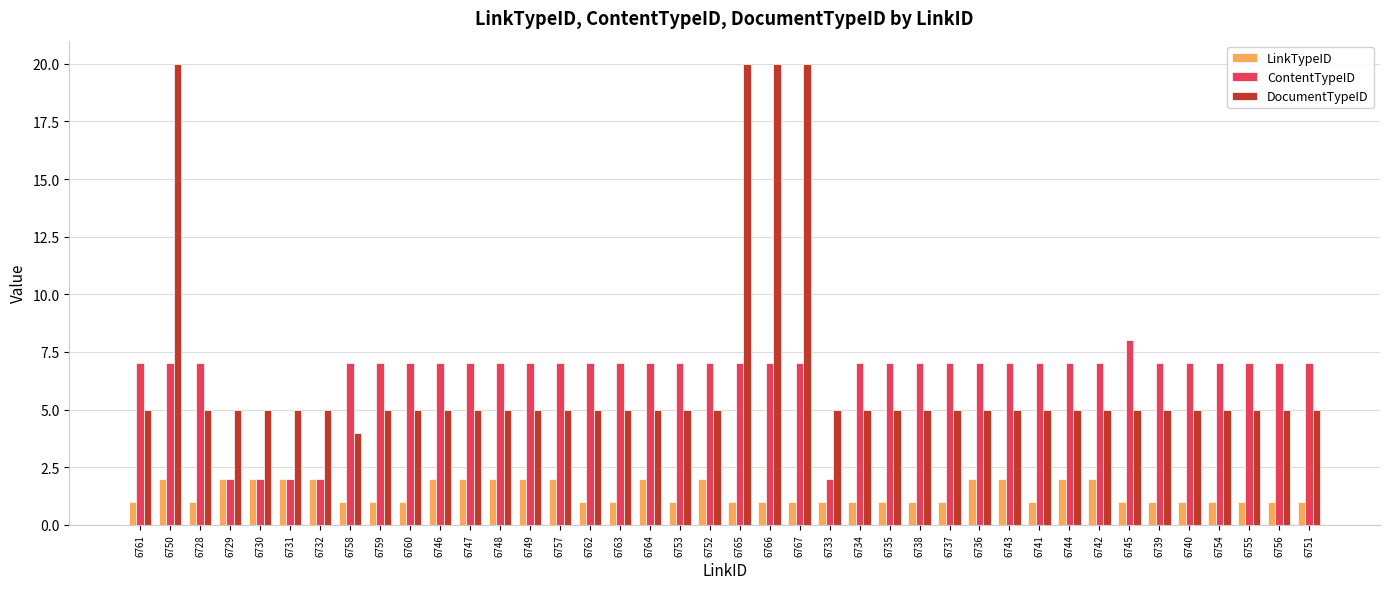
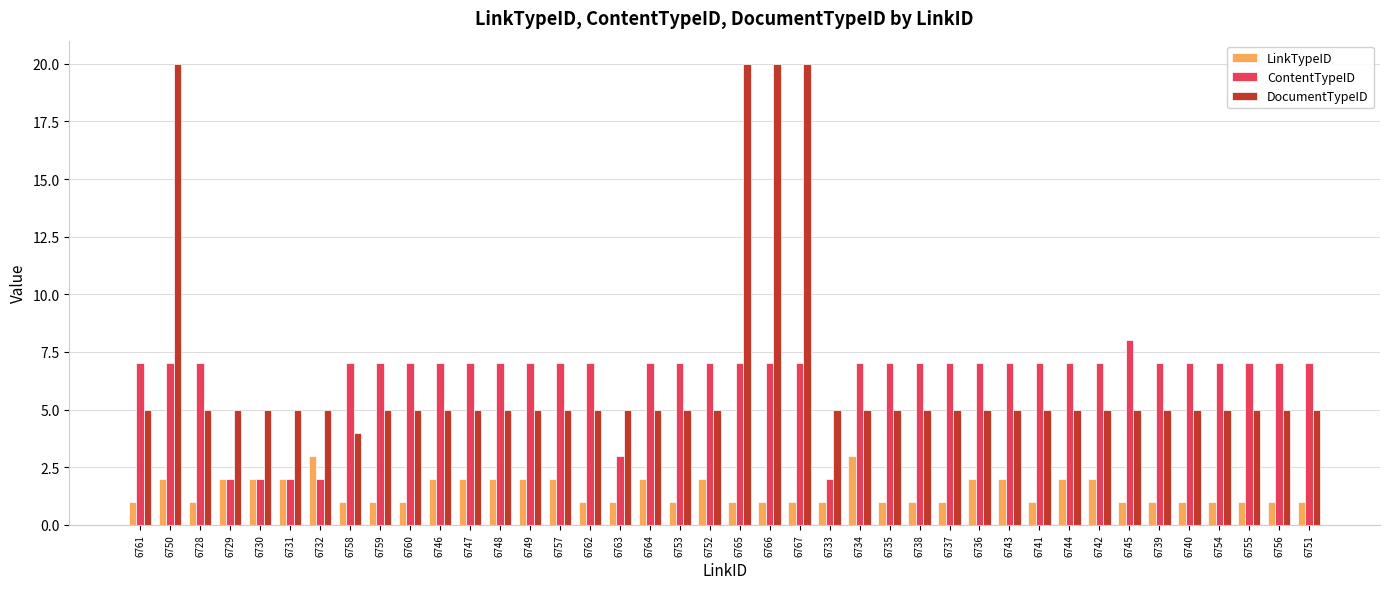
LinkTypeID, 6732: 2 -> 3
ContentTypeID, 6763: 7 -> 3
LinkTypeID, 6734: 1 -> 3
